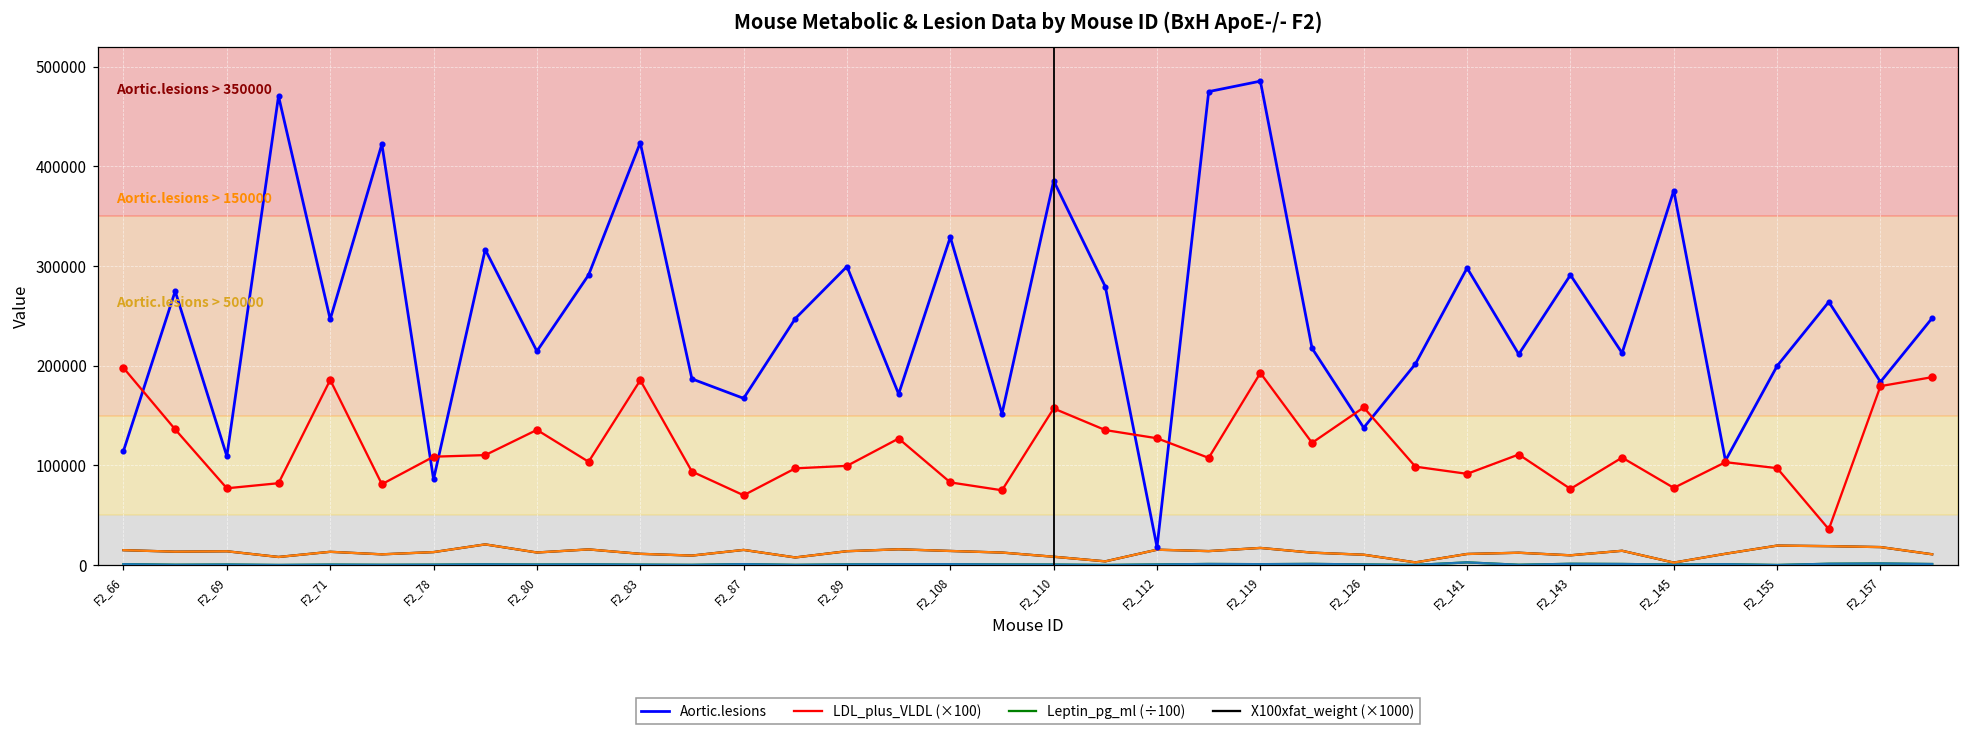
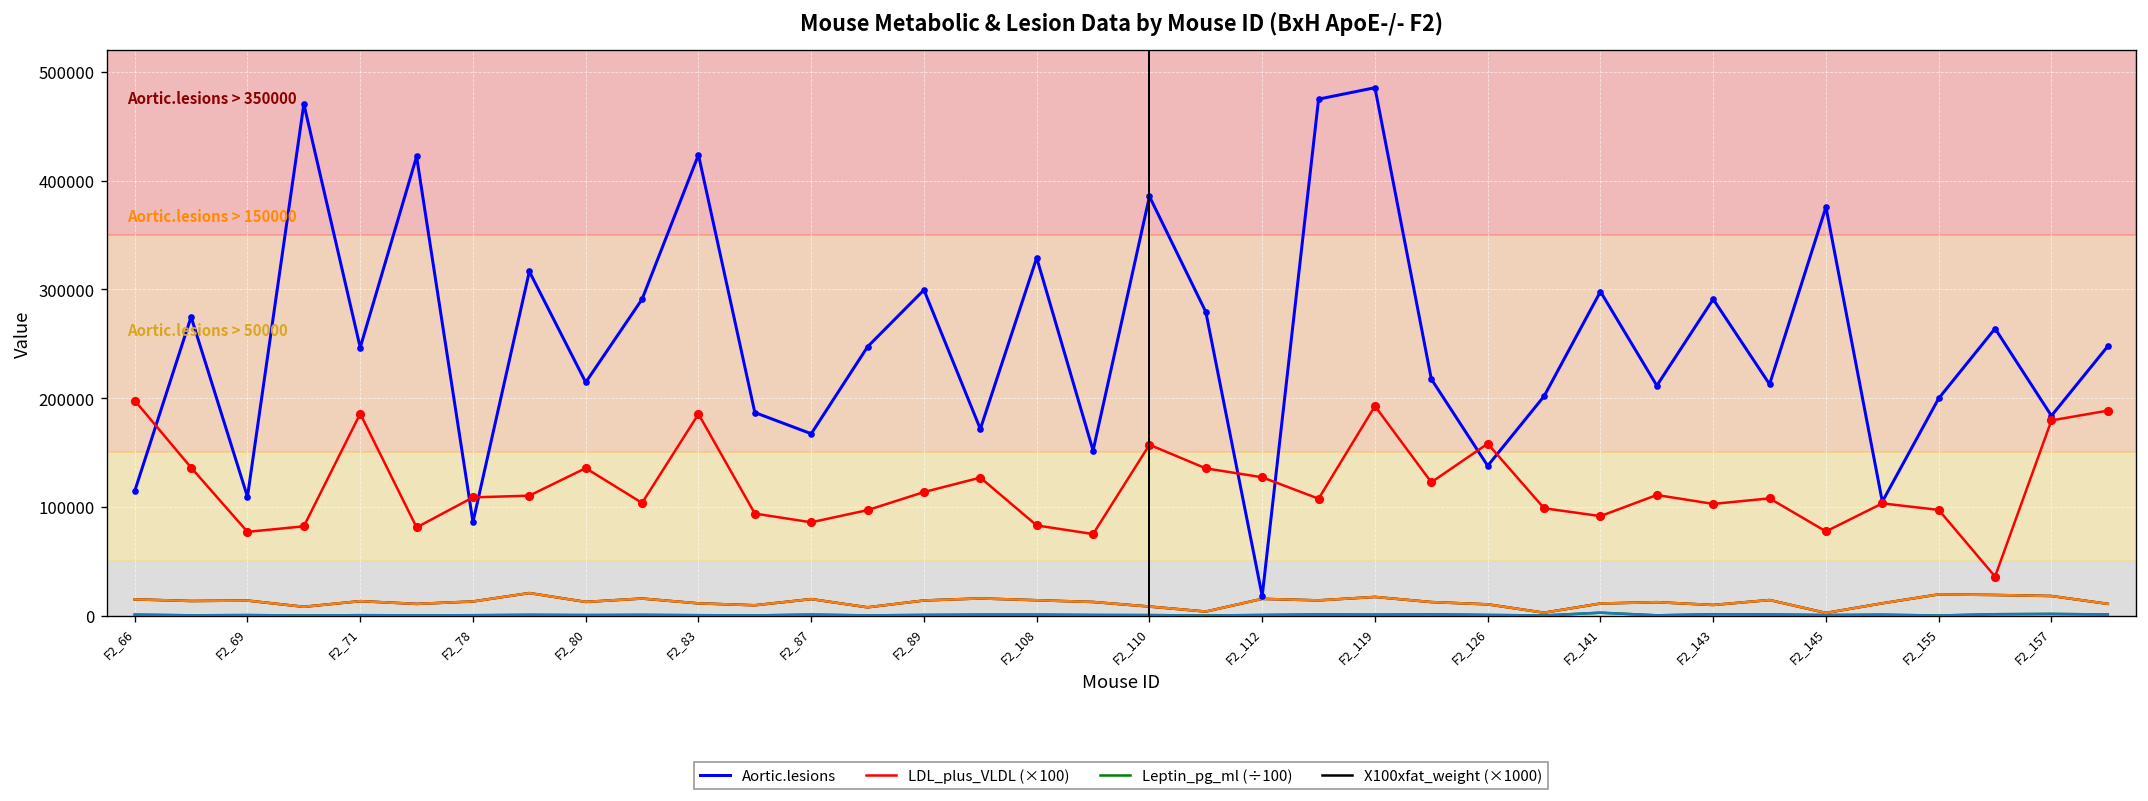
LDL_plus_VLDL (×100), F2_87: 70000 -> 90000
LDL_plus_VLDL (×100), F2_89: 100000 -> 110000
LDL_plus_VLDL (×100), F2_143: 80000 -> 100000
